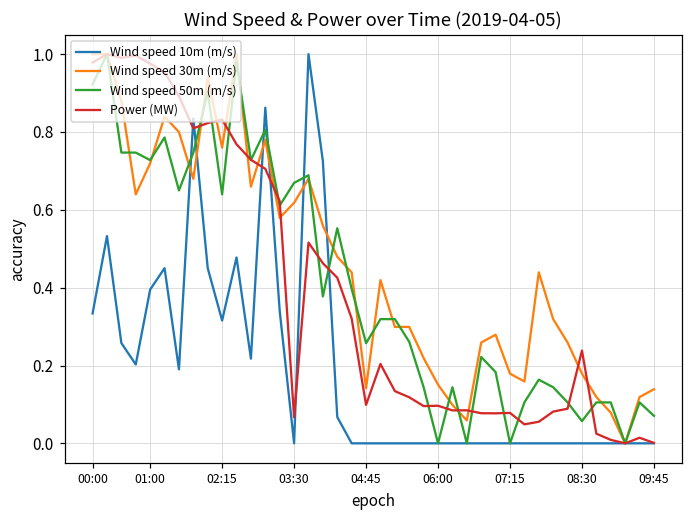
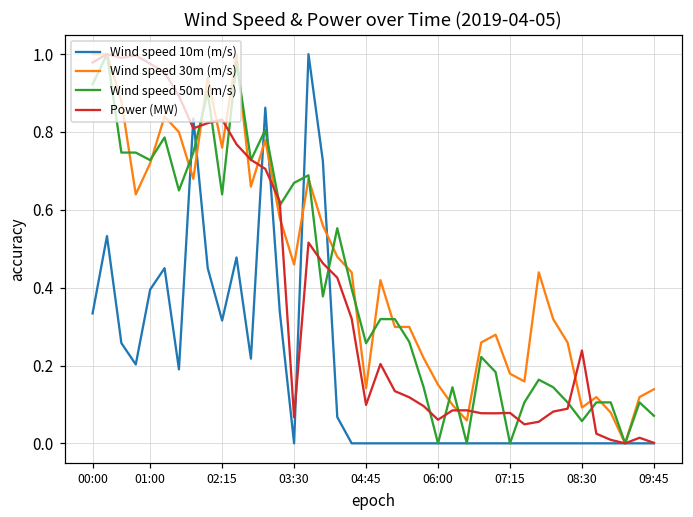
Wind speed 30m (m/s), 03:30: 0.62 -> 0.46
Power (MW), 06:00: 0.10 -> 0.06
Wind speed 30m (m/s), 08:30: 0.18 -> 0.09
